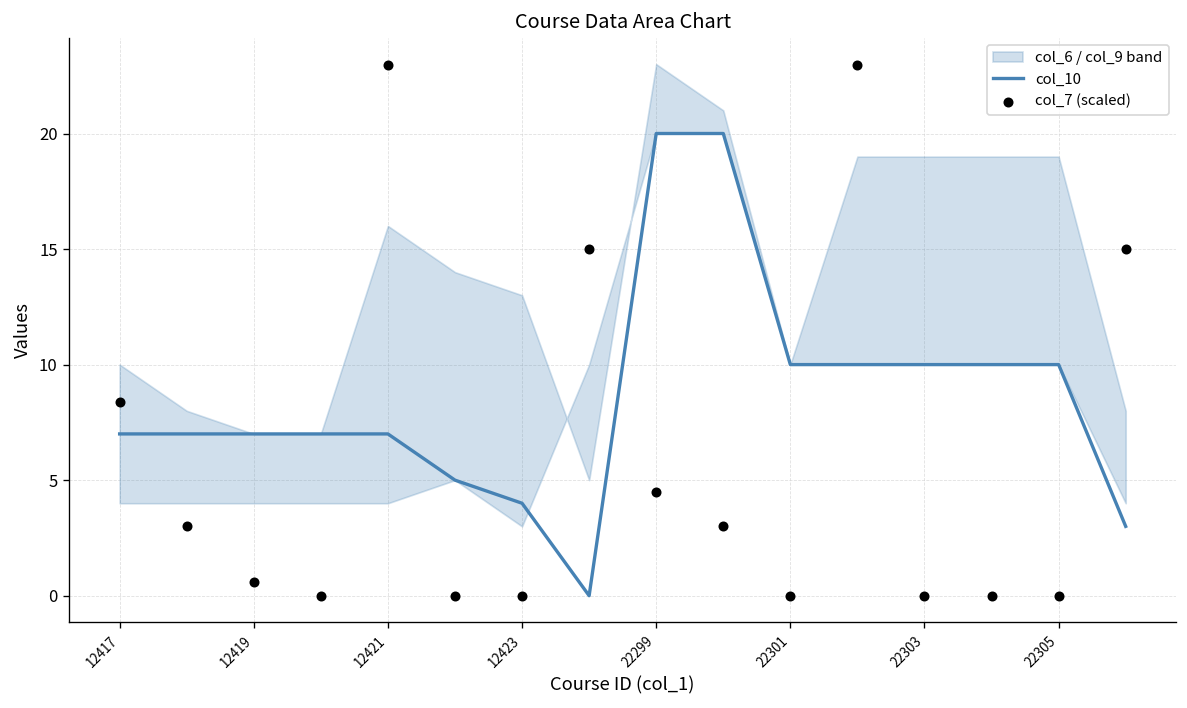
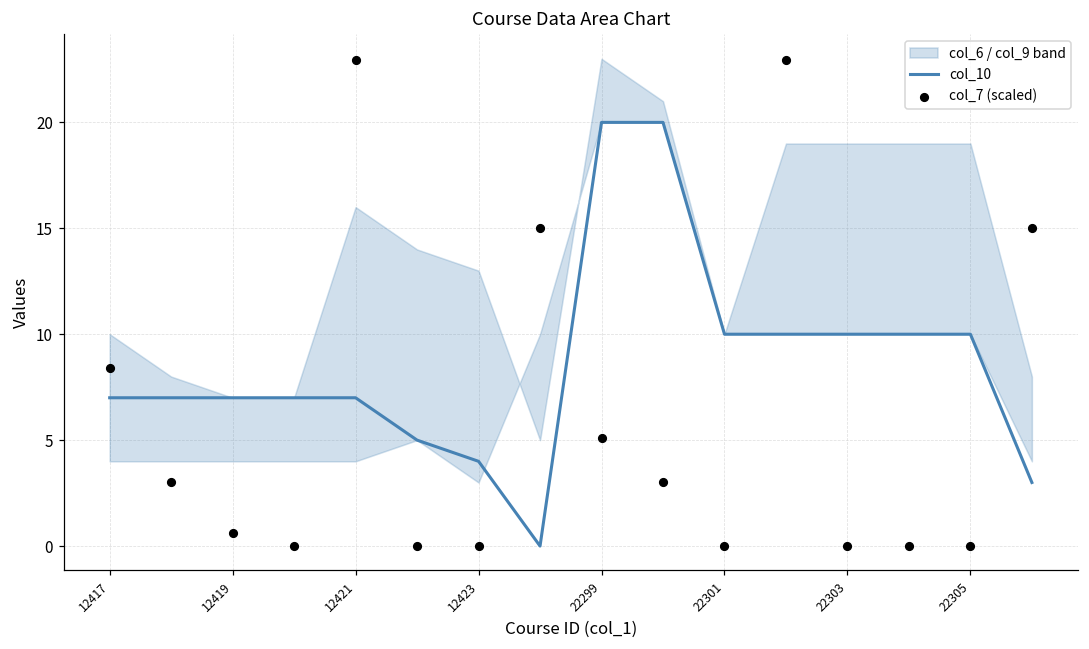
col_7 (scaled), 22299: 4.5 -> 5.1
